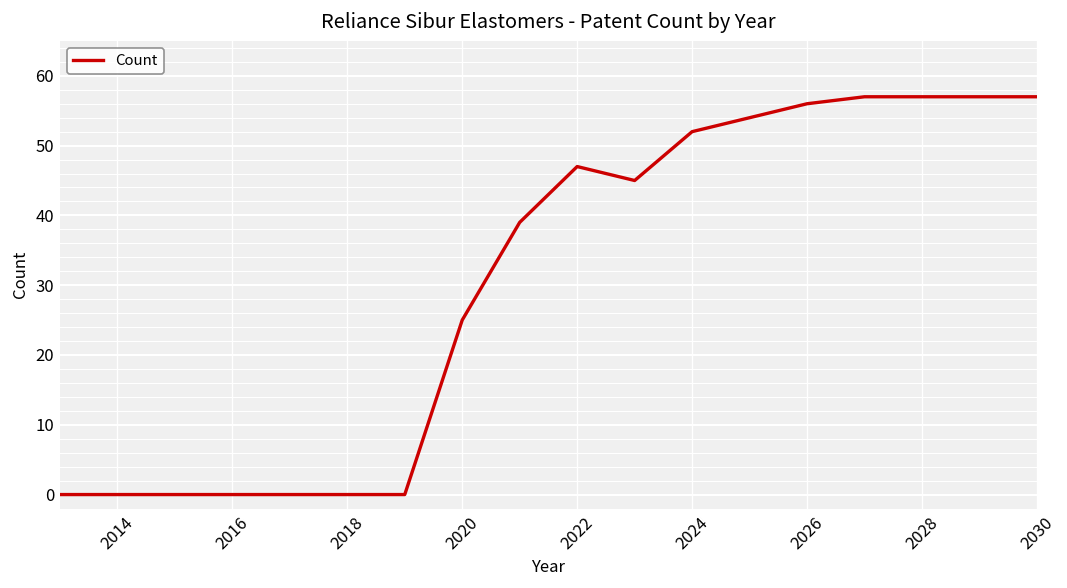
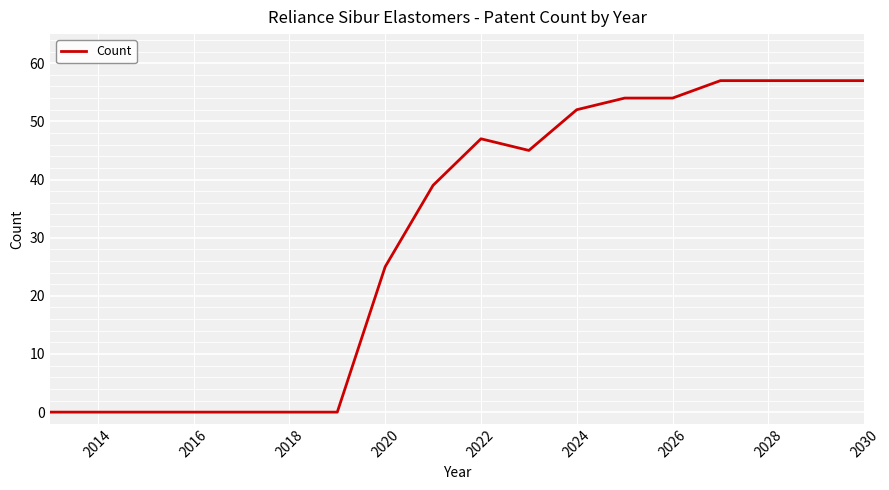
2026: 56 -> 54
